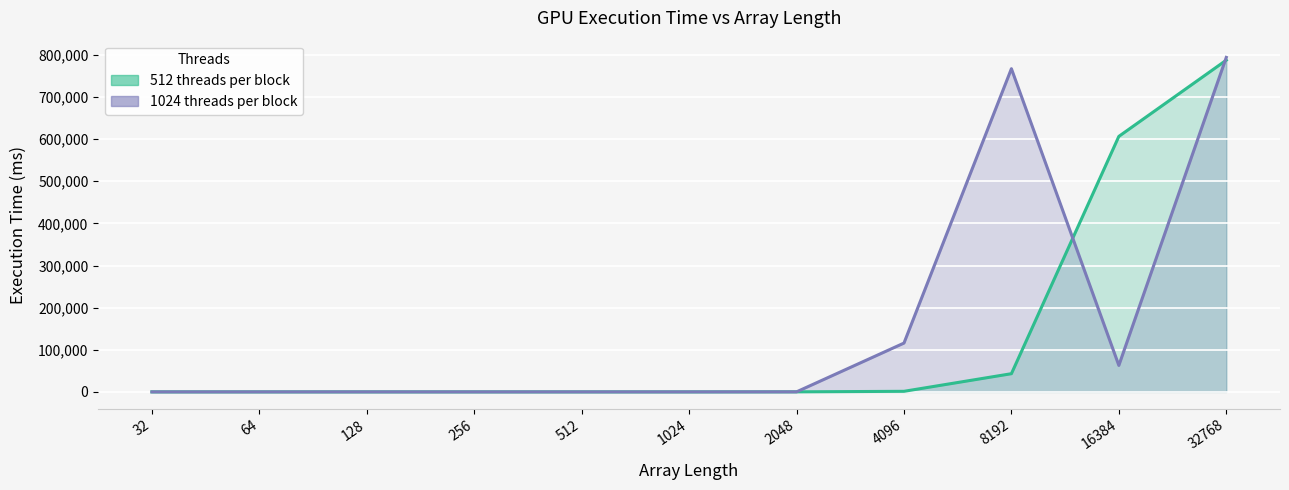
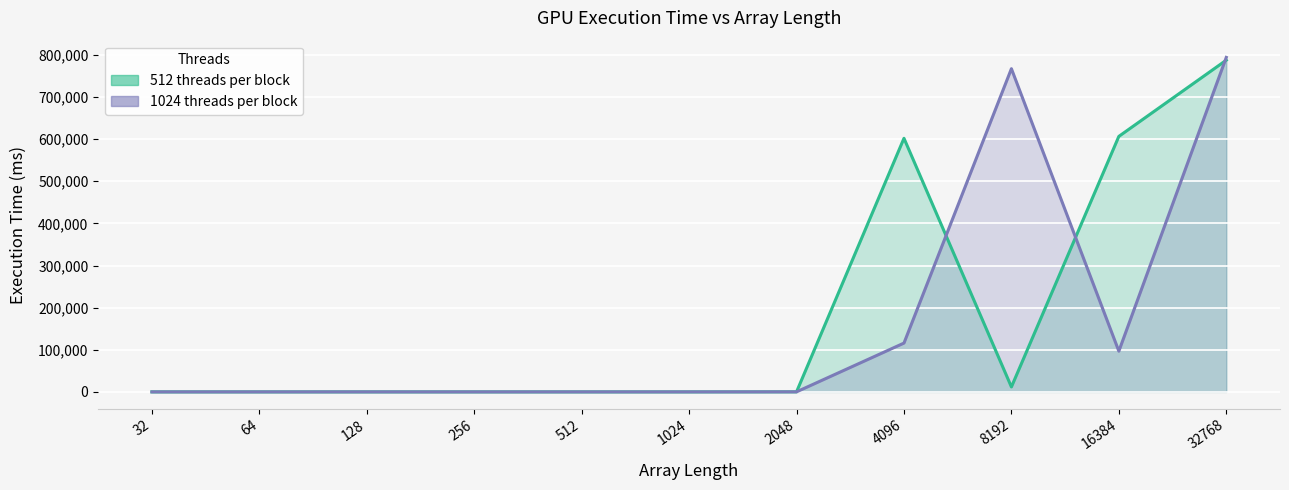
512 threads per block, 4096: 0 -> 600,000
512 threads per block, 8192: 40,000 -> 10,000
1024 threads per block, 16384: 60,000 -> 100,000
